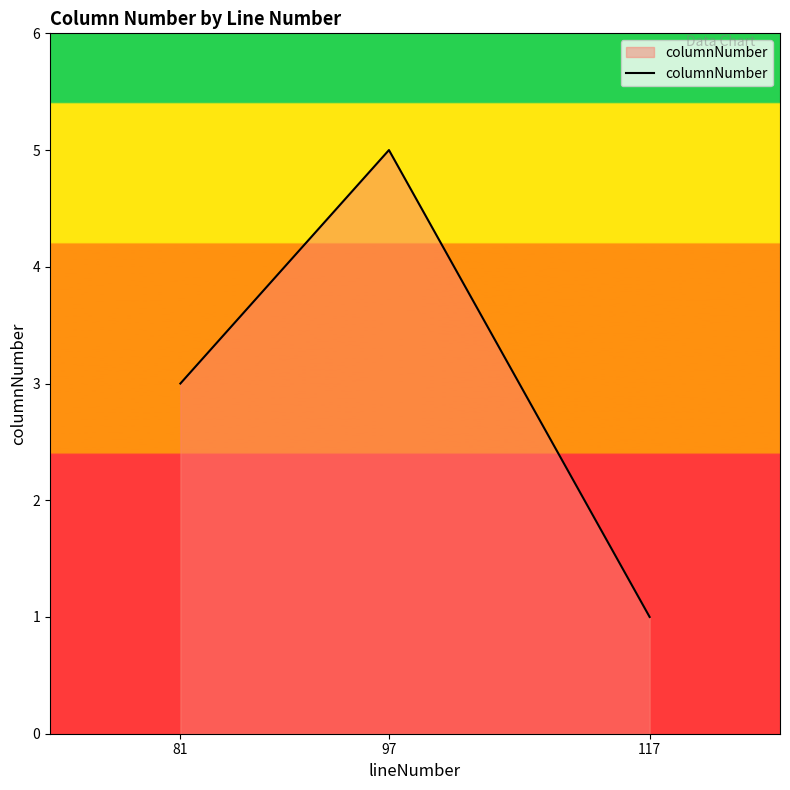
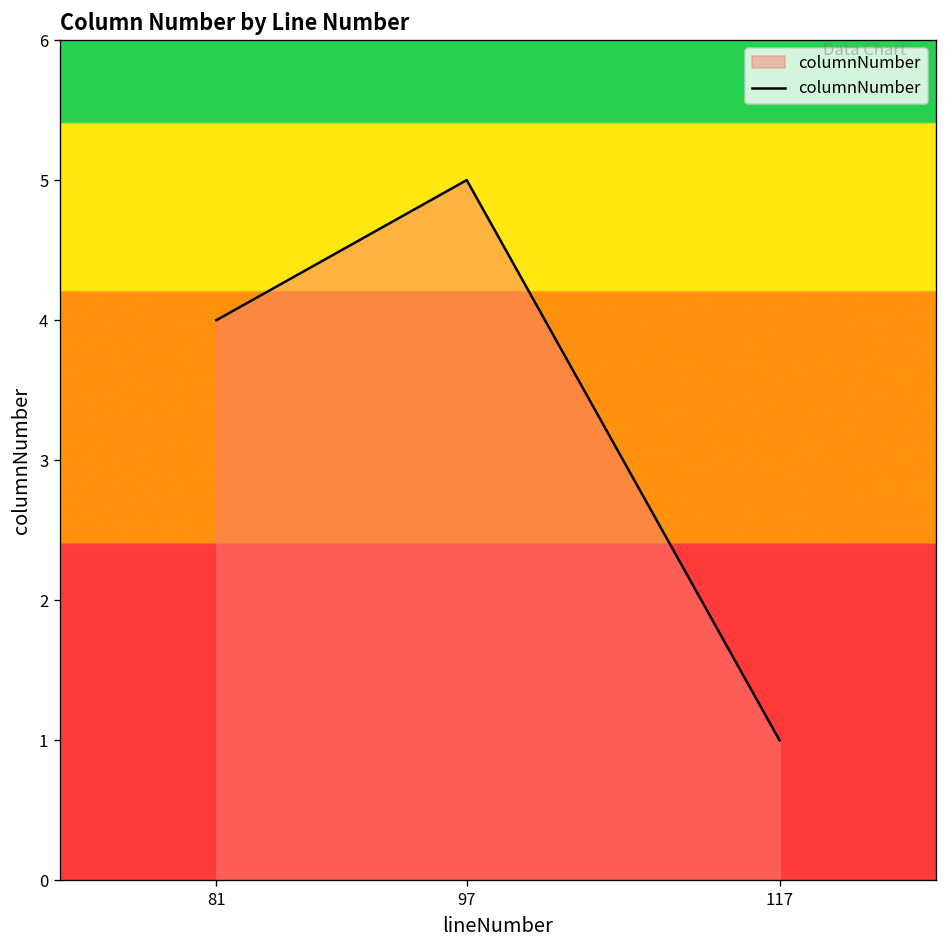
81: 3 -> 4
